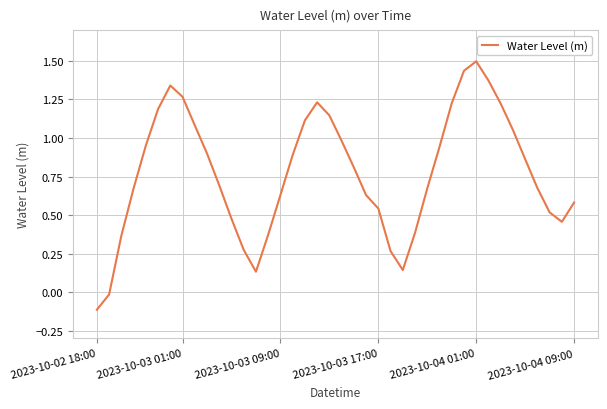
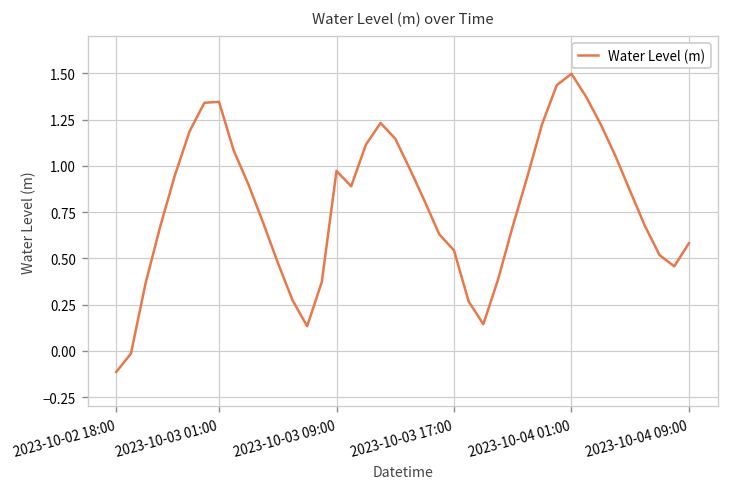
2023-10-03 01:00: 1.27 -> 1.35
2023-10-03 09:00: 0.63 -> 0.97
